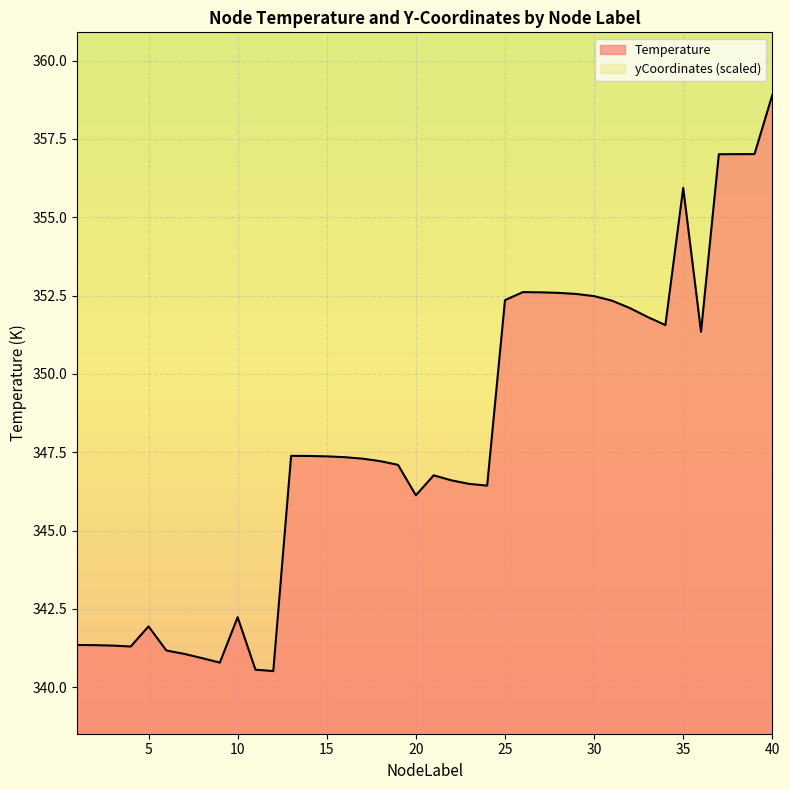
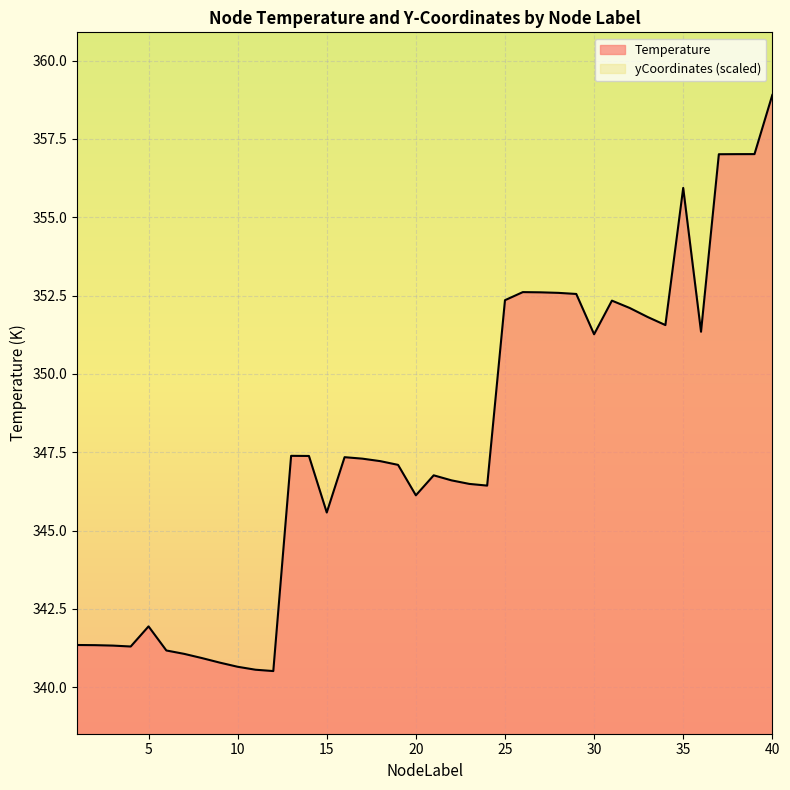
Temperature, 10: 342.2 -> 340.7
Temperature, 15: 347.4 -> 345.6
Temperature, 30: 352.5 -> 351.3
